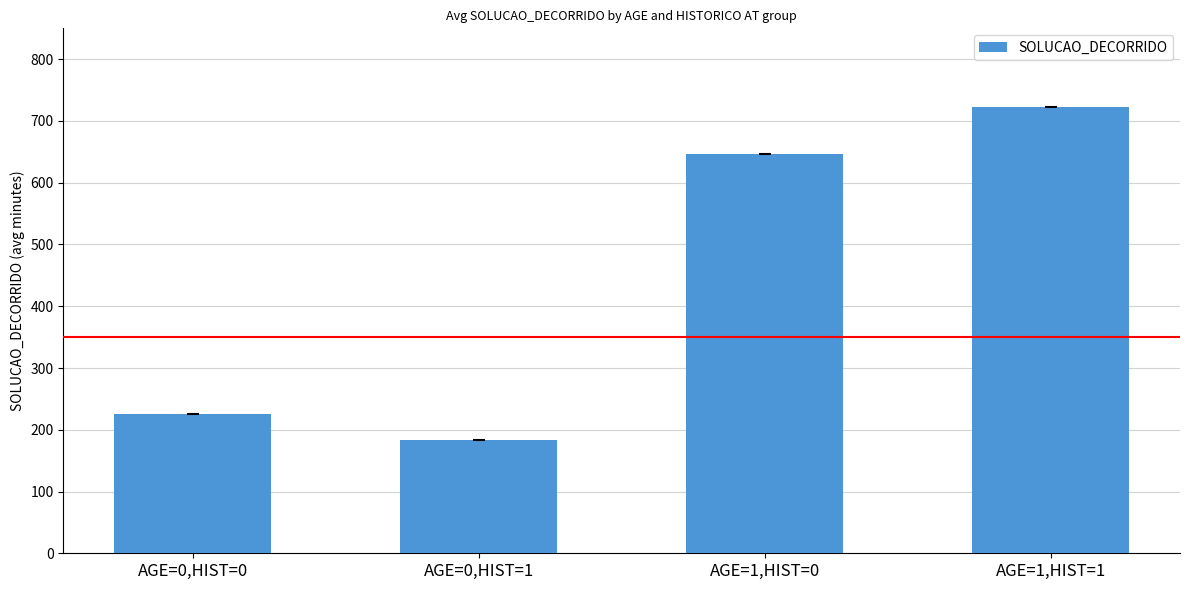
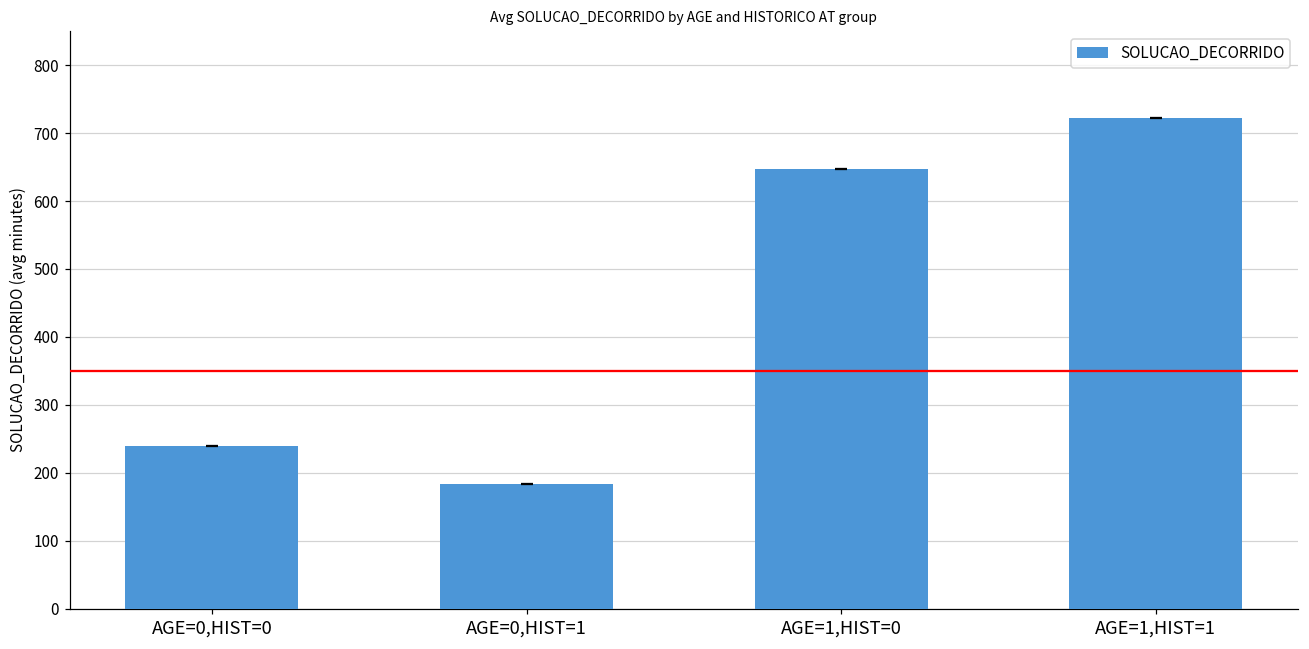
SOLUCAO_DECORRIDO, AGE=0,HIST=0: 230 -> 240
